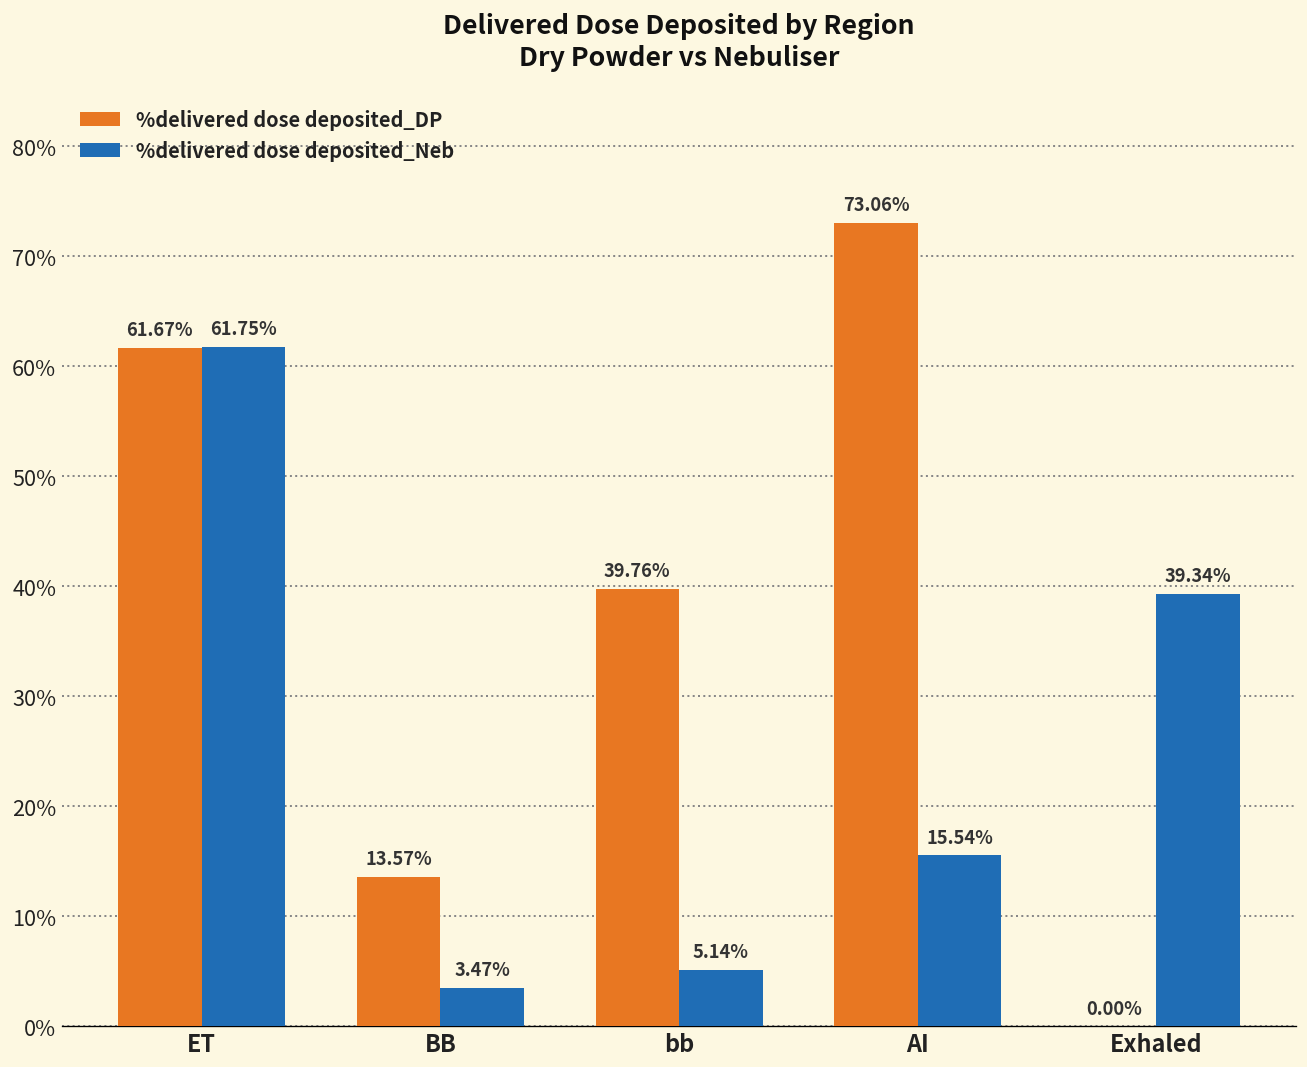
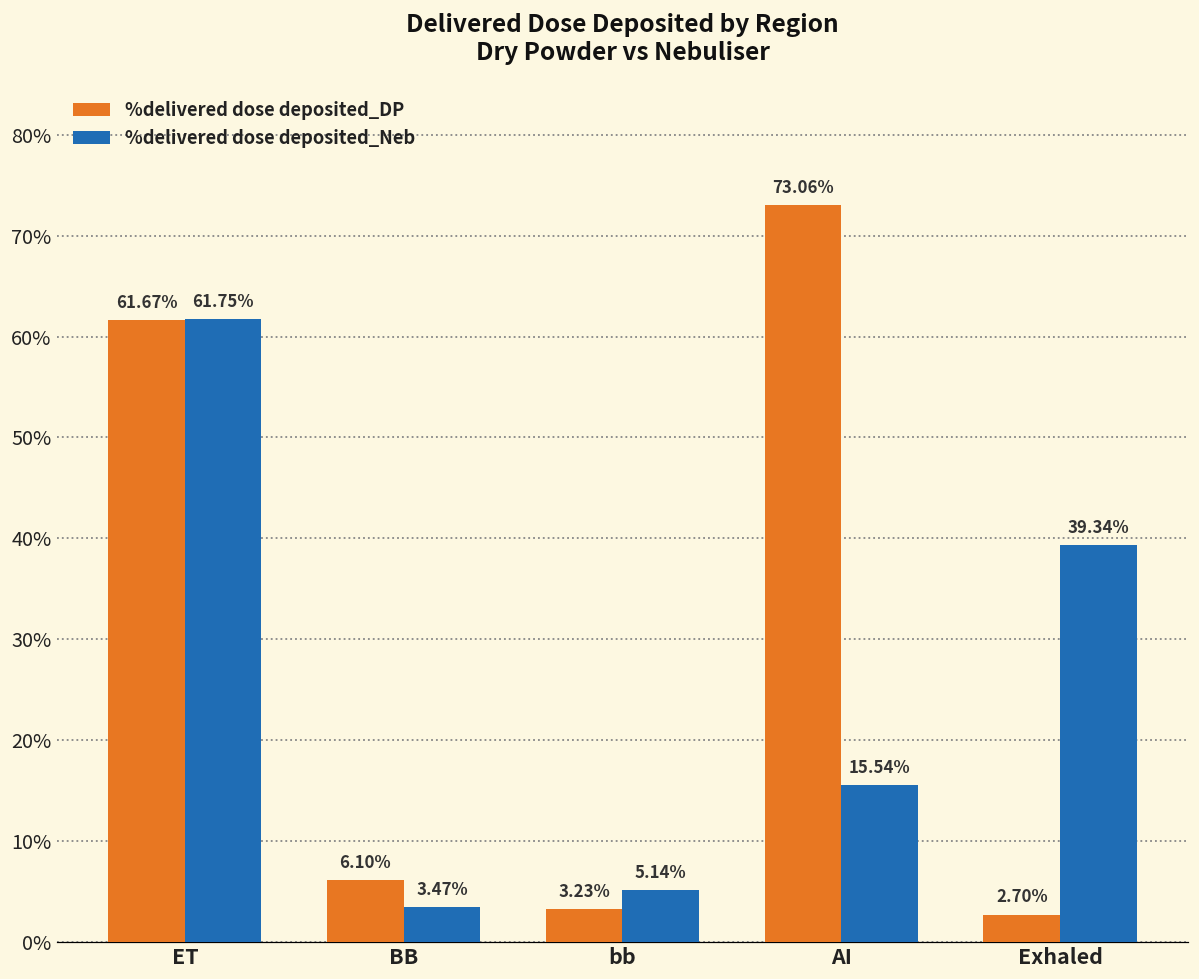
%delivered dose deposited_DP, BB: 13.57% -> 6.10%
%delivered dose deposited_DP, bb: 39.76% -> 3.23%
%delivered dose deposited_DP, Exhaled: 0.00% -> 2.70%
